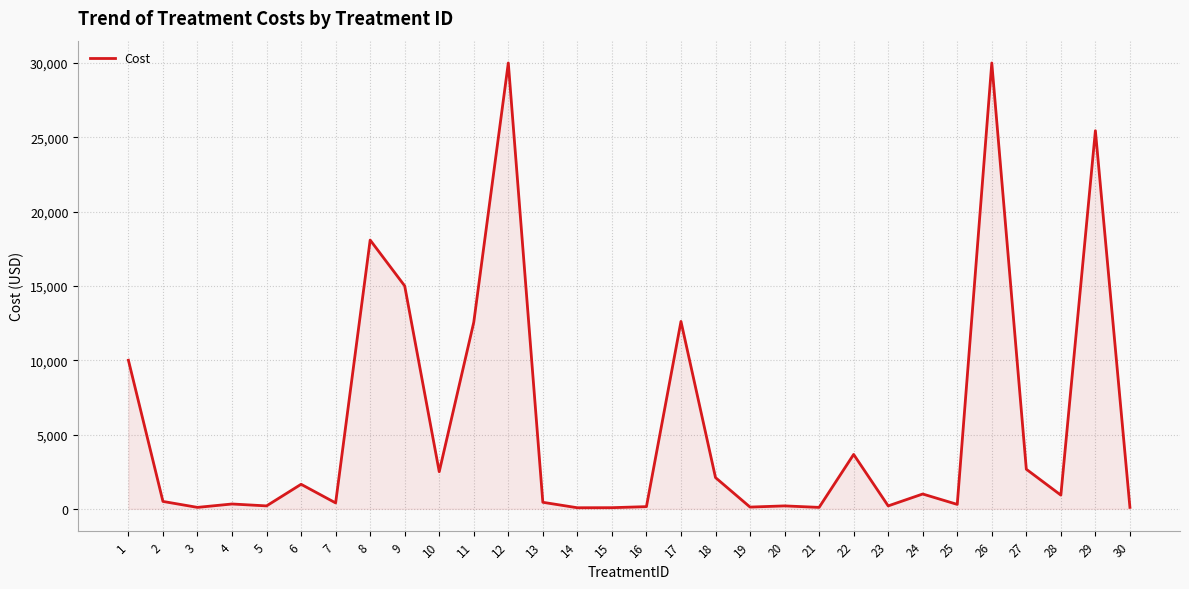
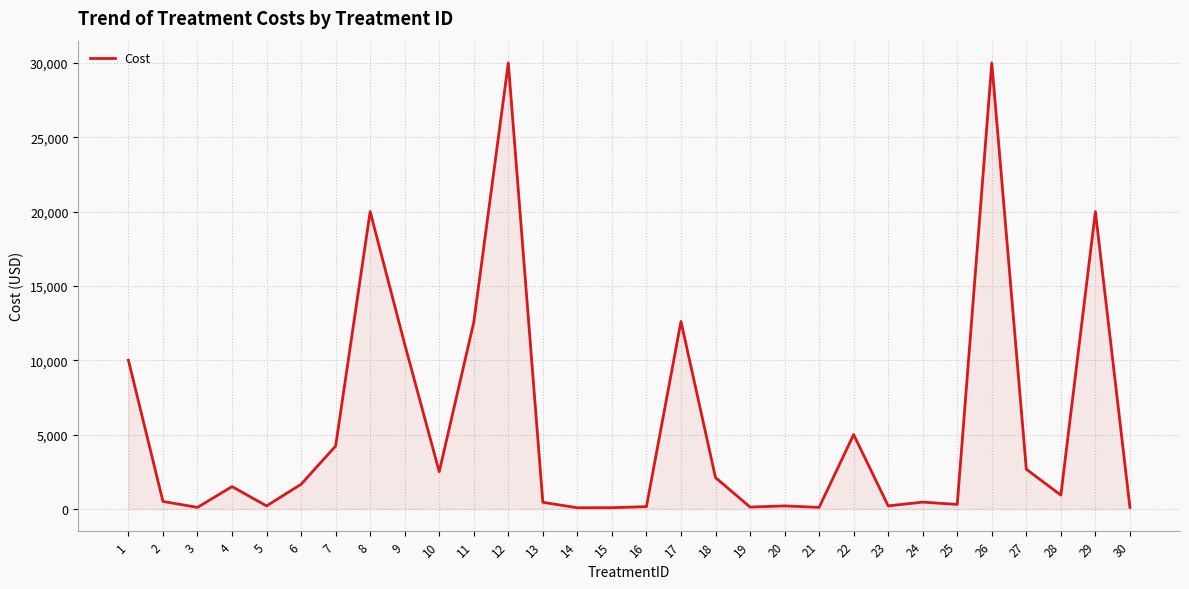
4: 300 -> 1,500
7: 400 -> 4,200
8: 18,100 -> 20,000
9: 15,000 -> 11,100
22: 3,700 -> 5,000
24: 1,000 -> 500
29: 25,400 -> 20,000
